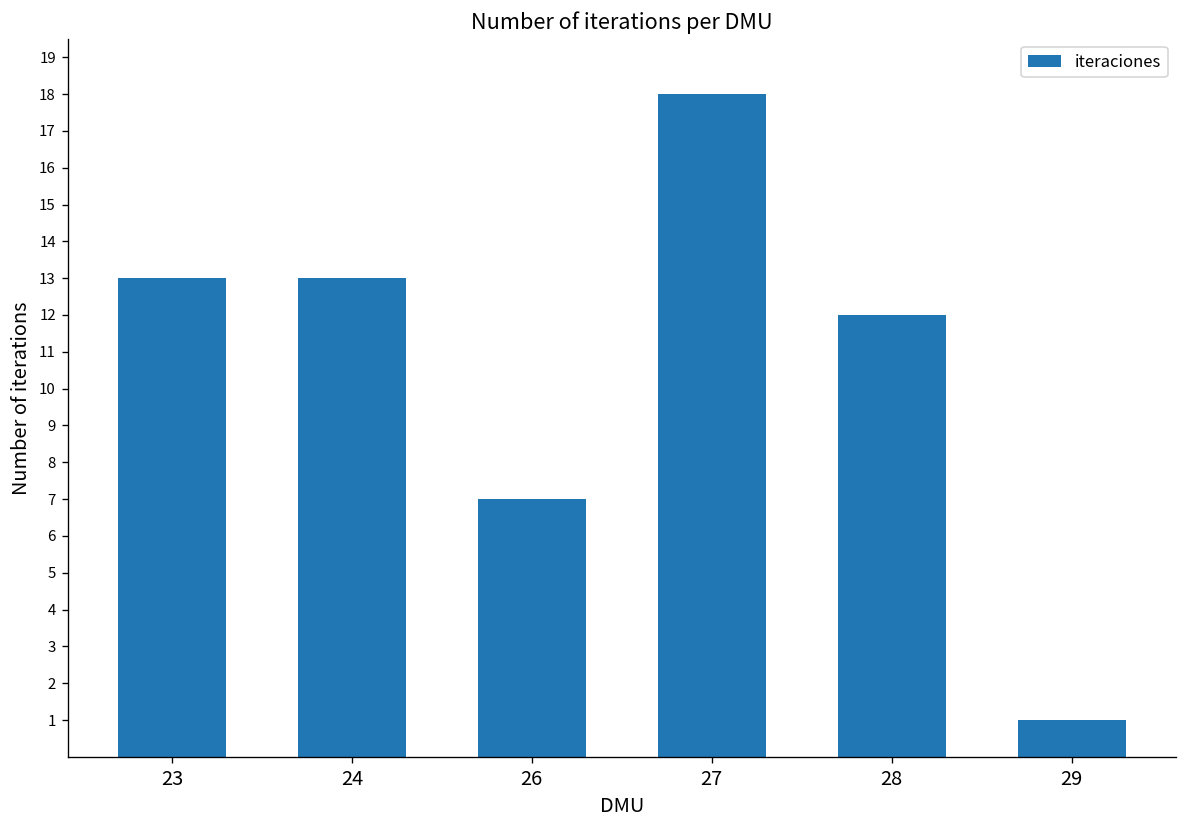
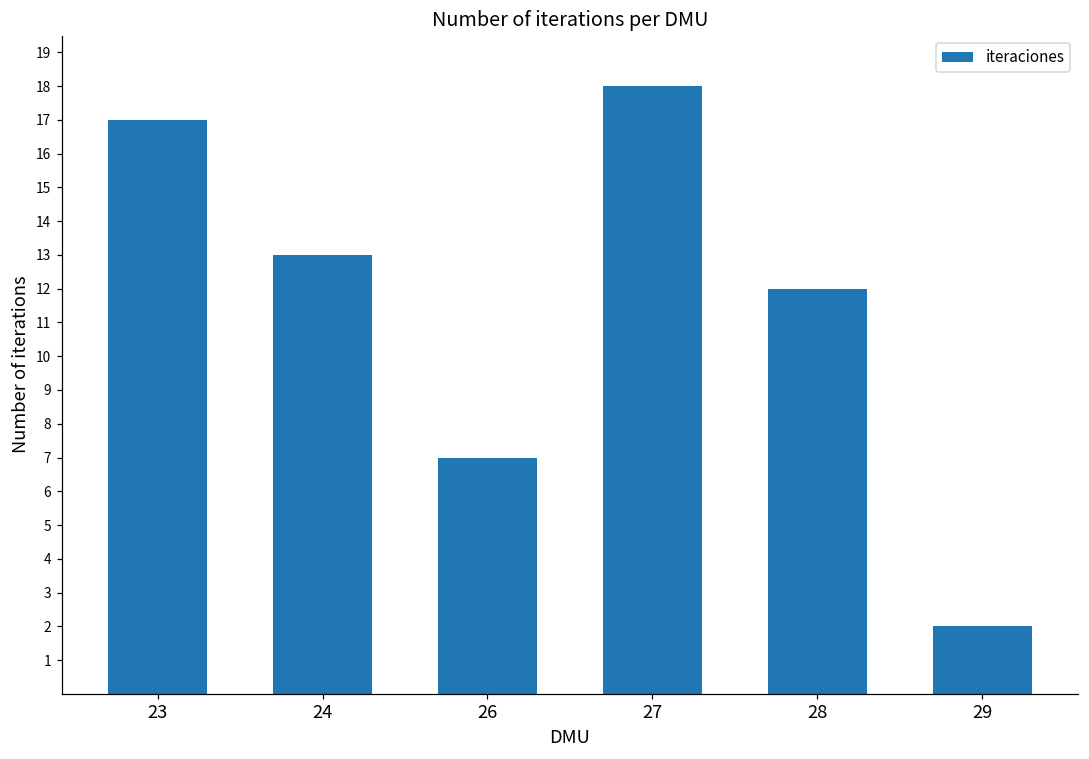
23: 13 -> 17
29: 1 -> 2
